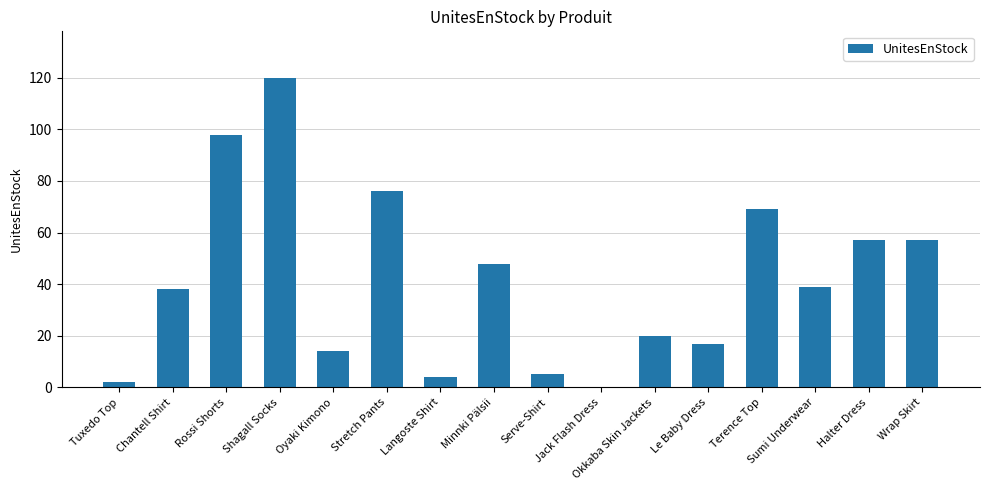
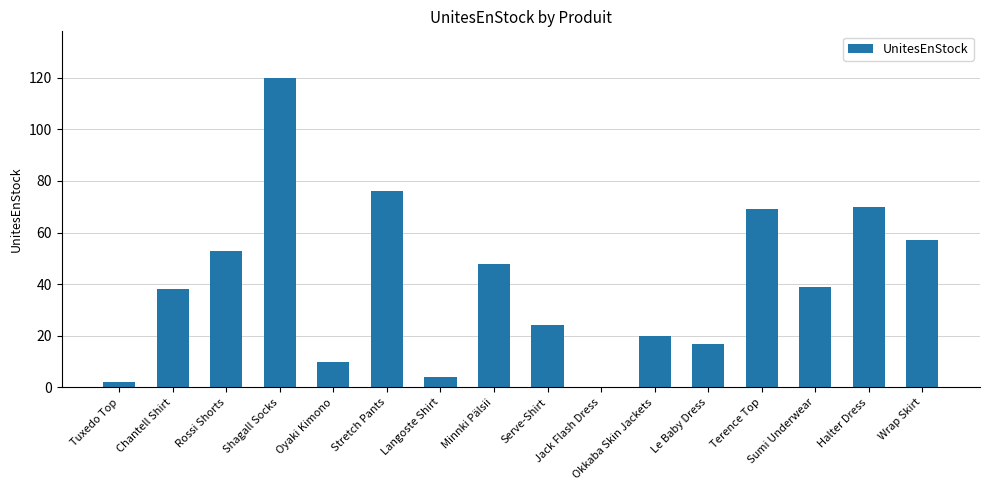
Rossi Shorts: 98 -> 53
Oyaki Kimono: 14 -> 10
Serve-Shirt: 5 -> 24
Halter Dress: 57 -> 70
